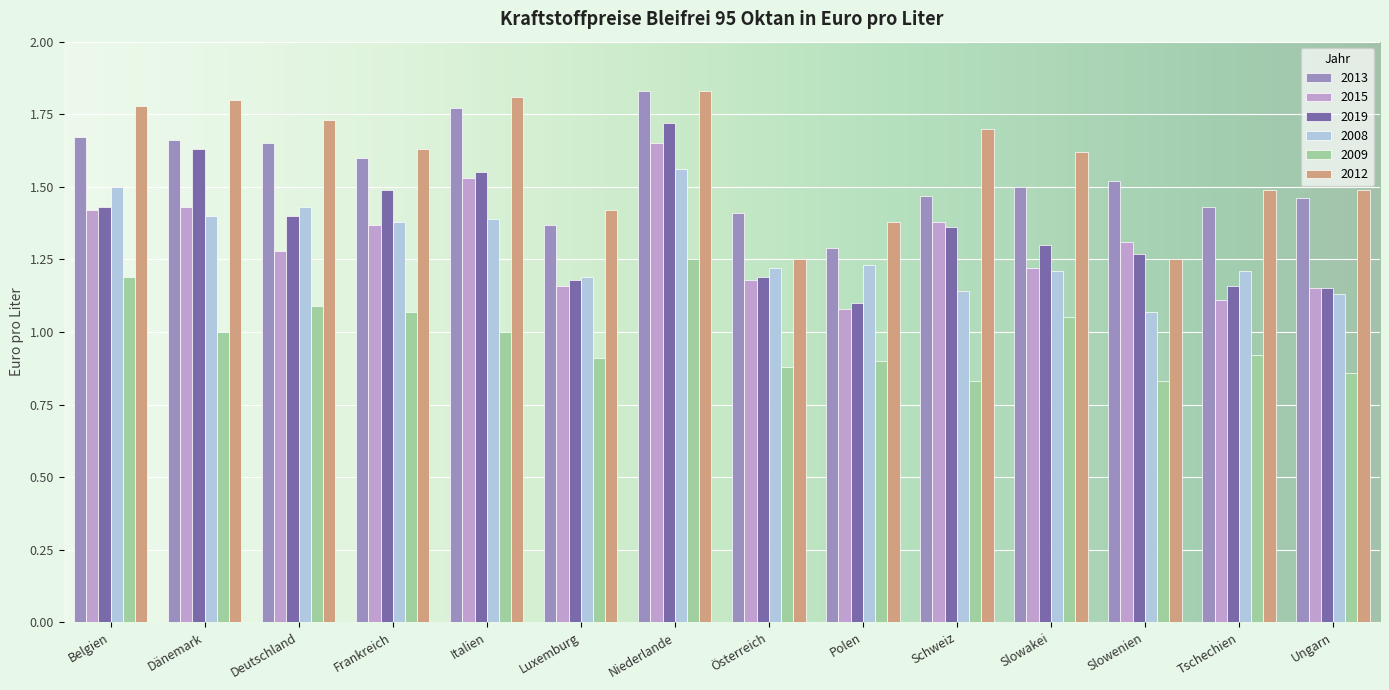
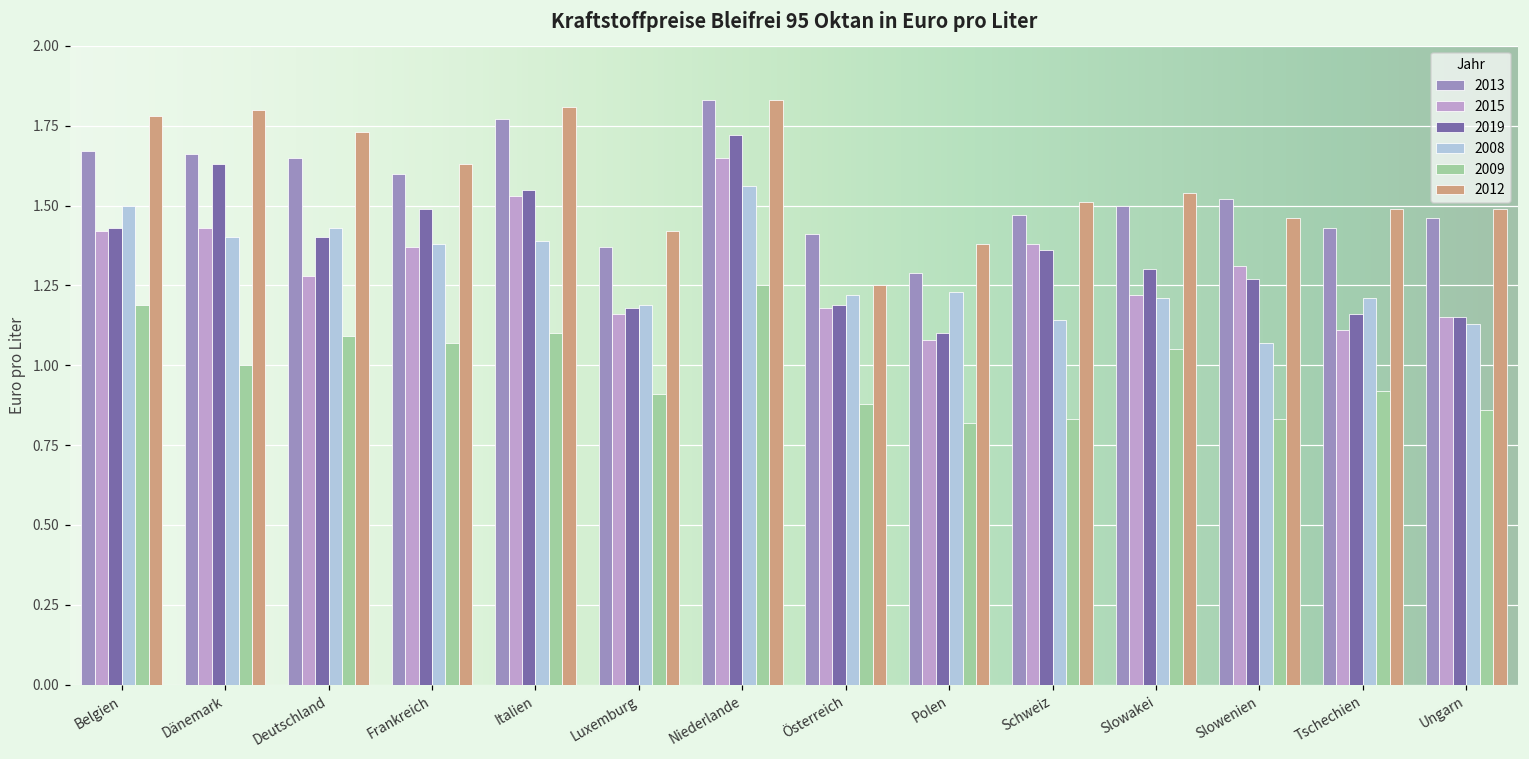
2009, Italien: 1.0 -> 1.1
2009, Polen: 0.90 -> 0.82
2012, Schweiz: 1.70 -> 1.51
2012, Slowakei: 1.62 -> 1.54
2012, Slowenien: 1.25 -> 1.46
